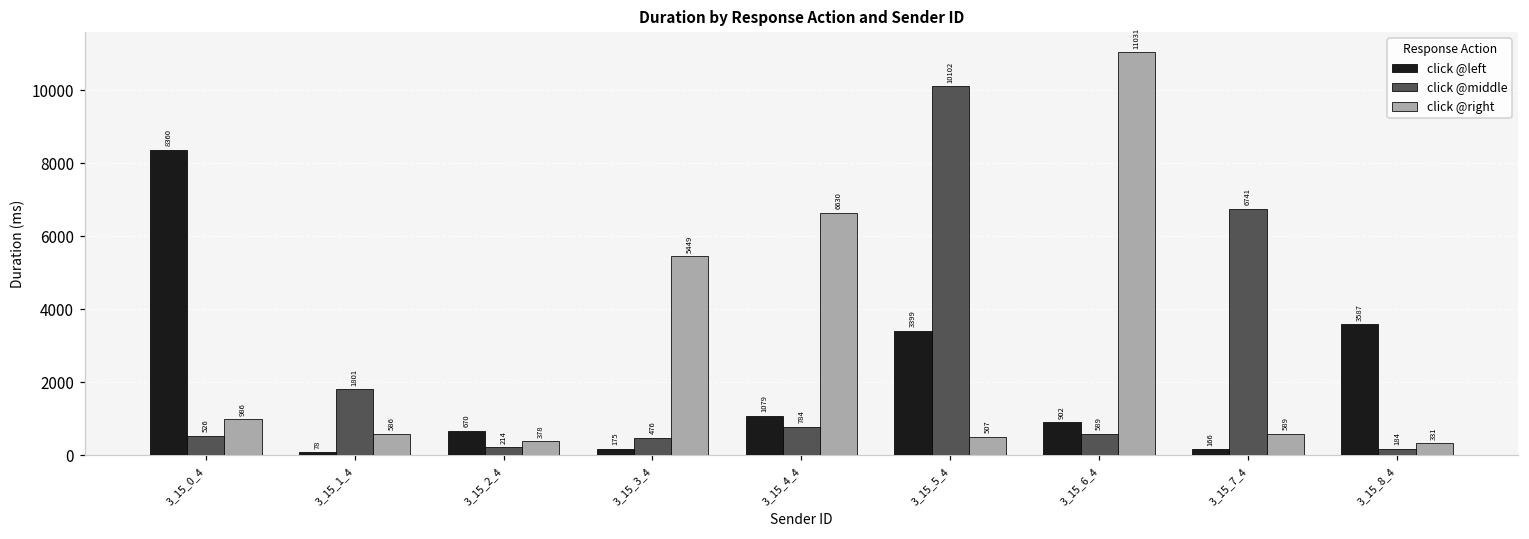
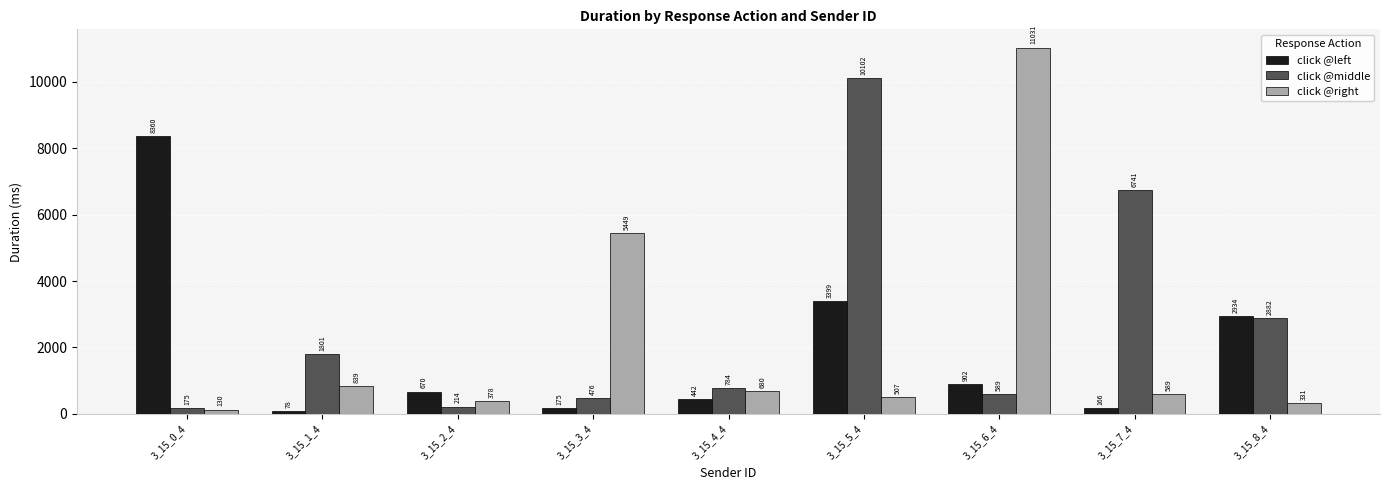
click @middle, 3_15_0_4: 526 -> 175
click @right, 3_15_0_4: 986 -> 130
click @right, 3_15_1_4: 586 -> 839
click @left, 3_15_4_4: 1079 -> 442
click @right, 3_15_4_4: 6630 -> 680
click @left, 3_15_8_4: 3587 -> 2934
click @middle, 3_15_8_4: 184 -> 2882
